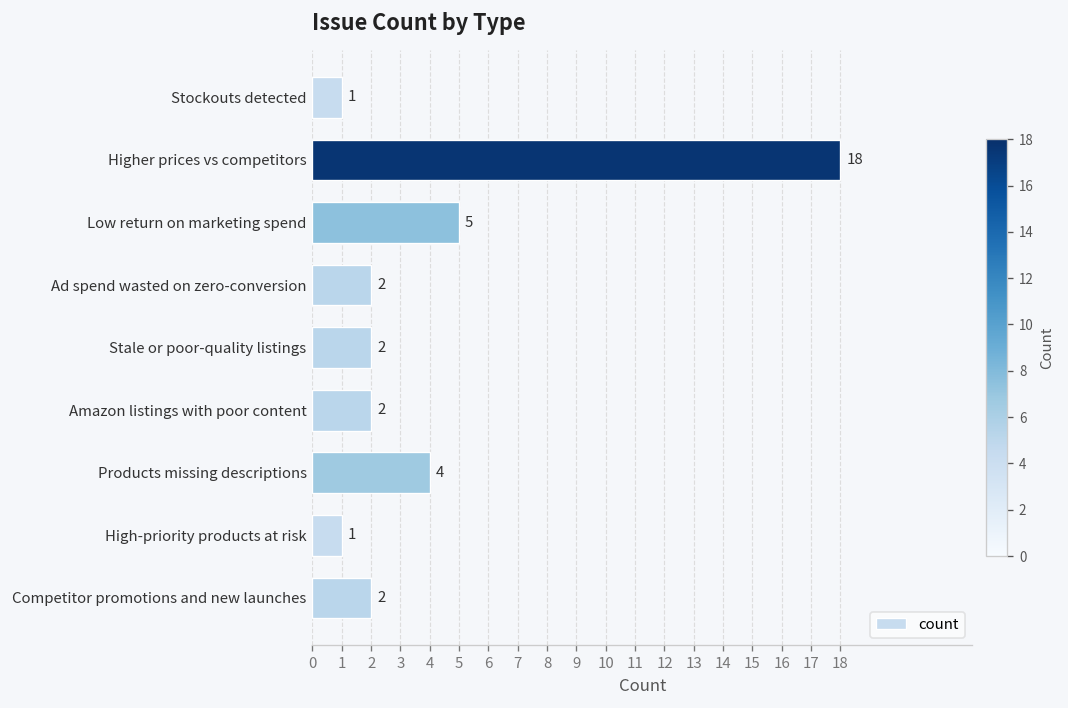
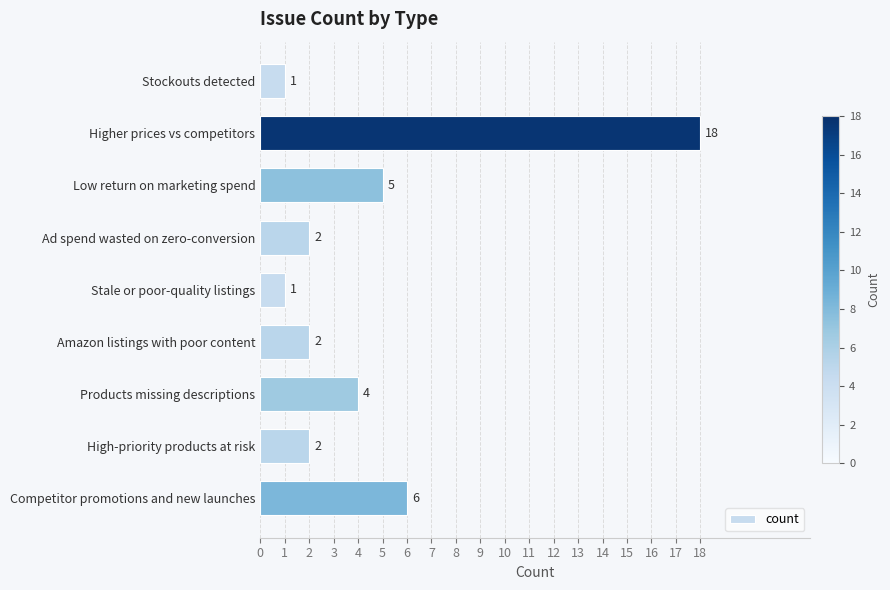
Stale or poor-quality listings: 2 -> 1
High-priority products at risk: 1 -> 2
Competitor promotions and new launches: 2 -> 6
